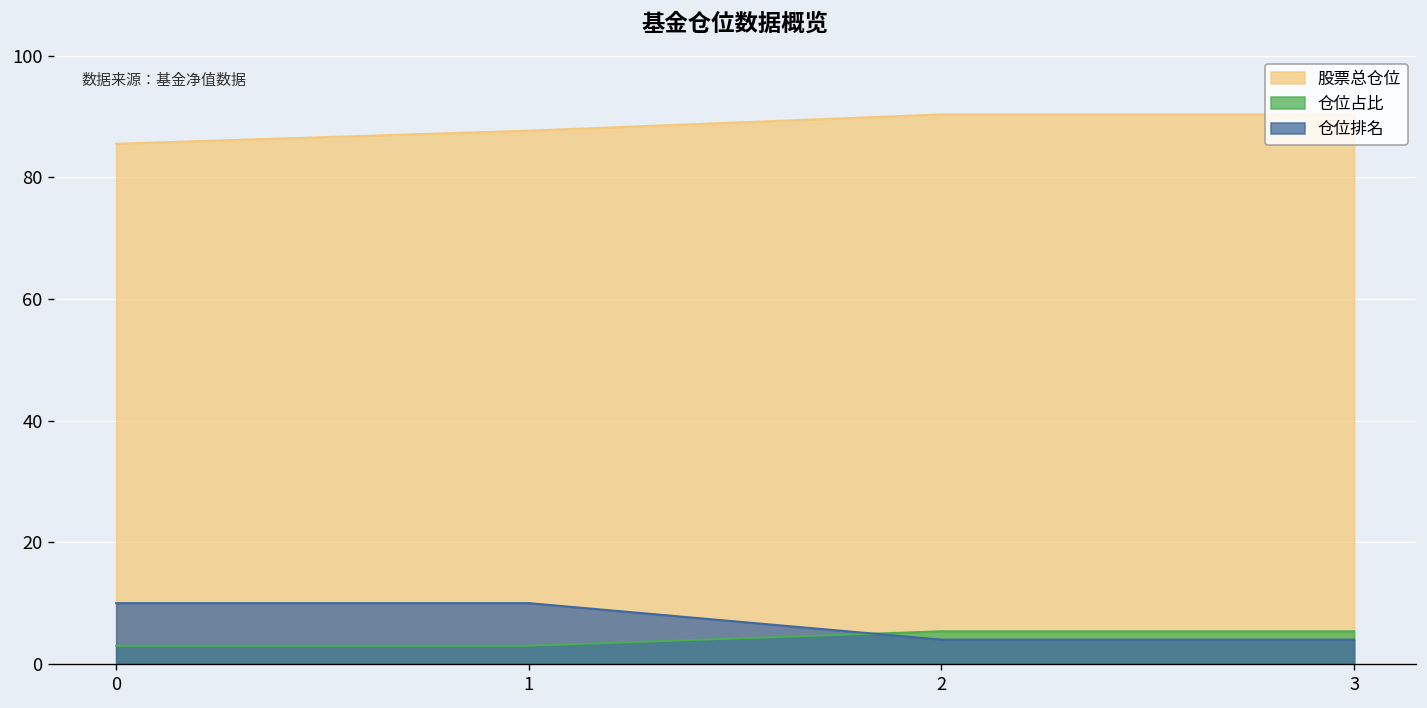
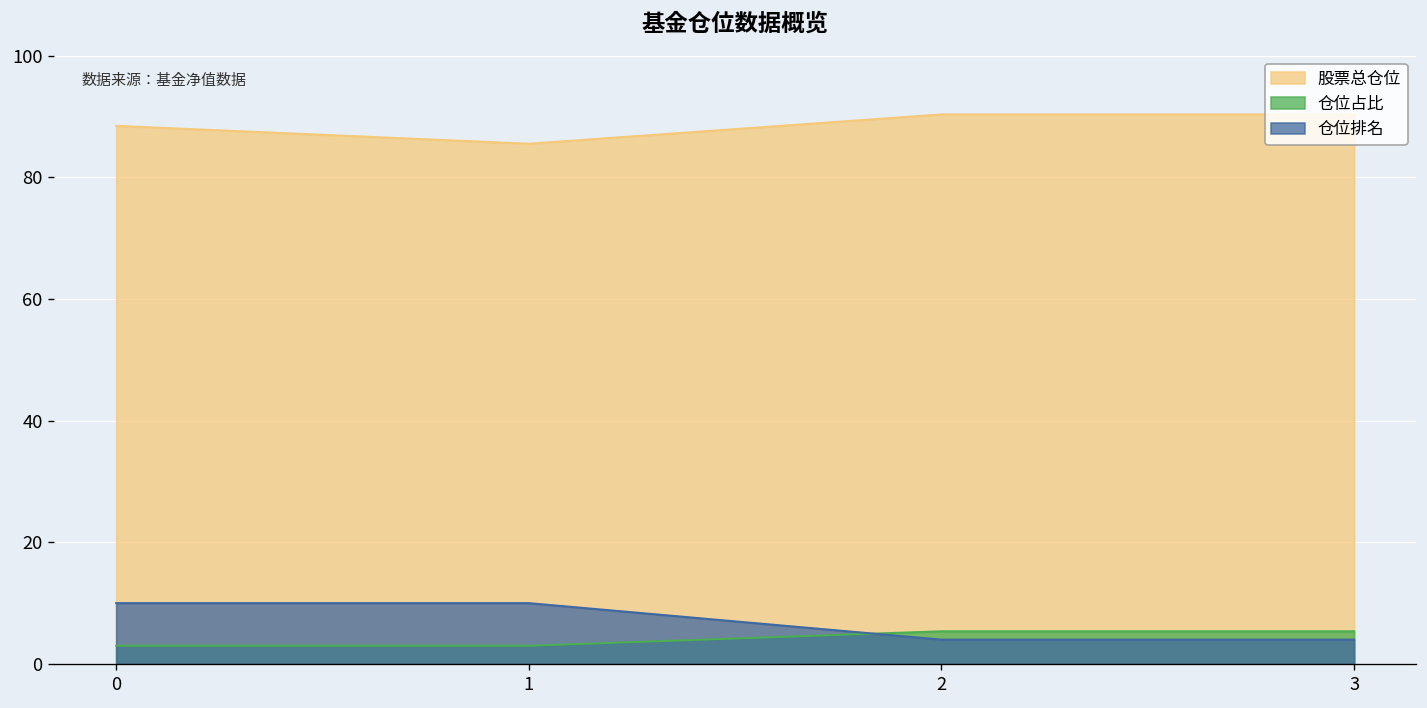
股票总仓位, 0: 86 -> 88
股票总仓位, 1: 88 -> 86
